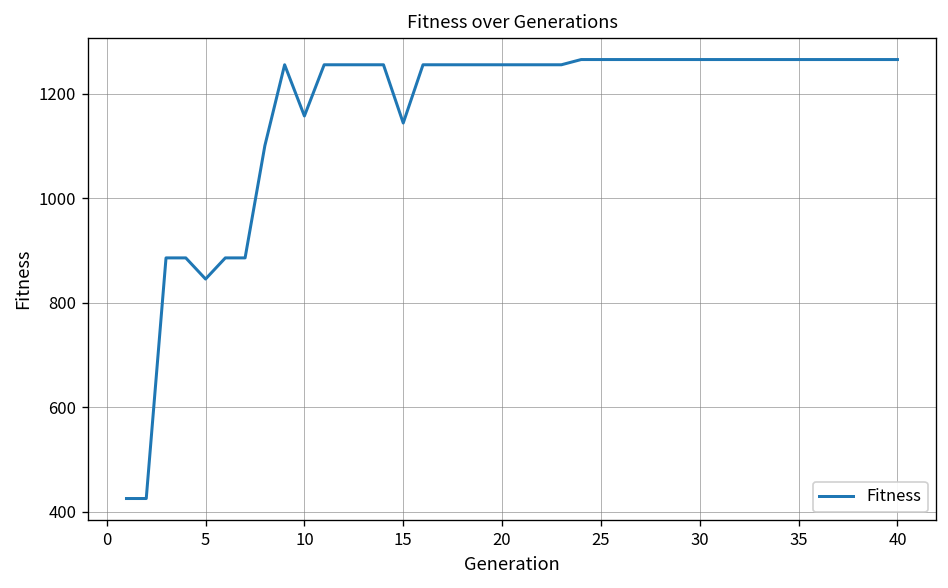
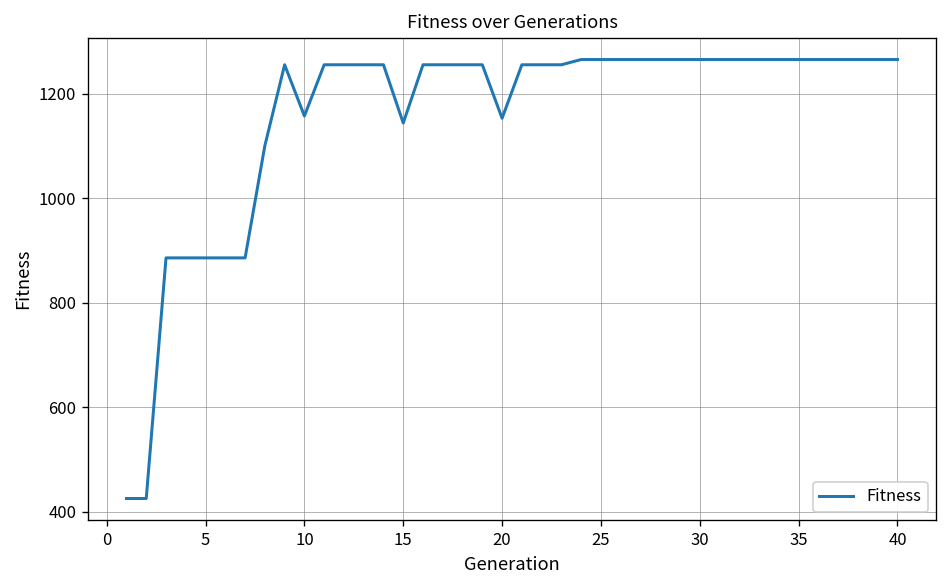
5: 850 -> 890
20: 1260 -> 1150
